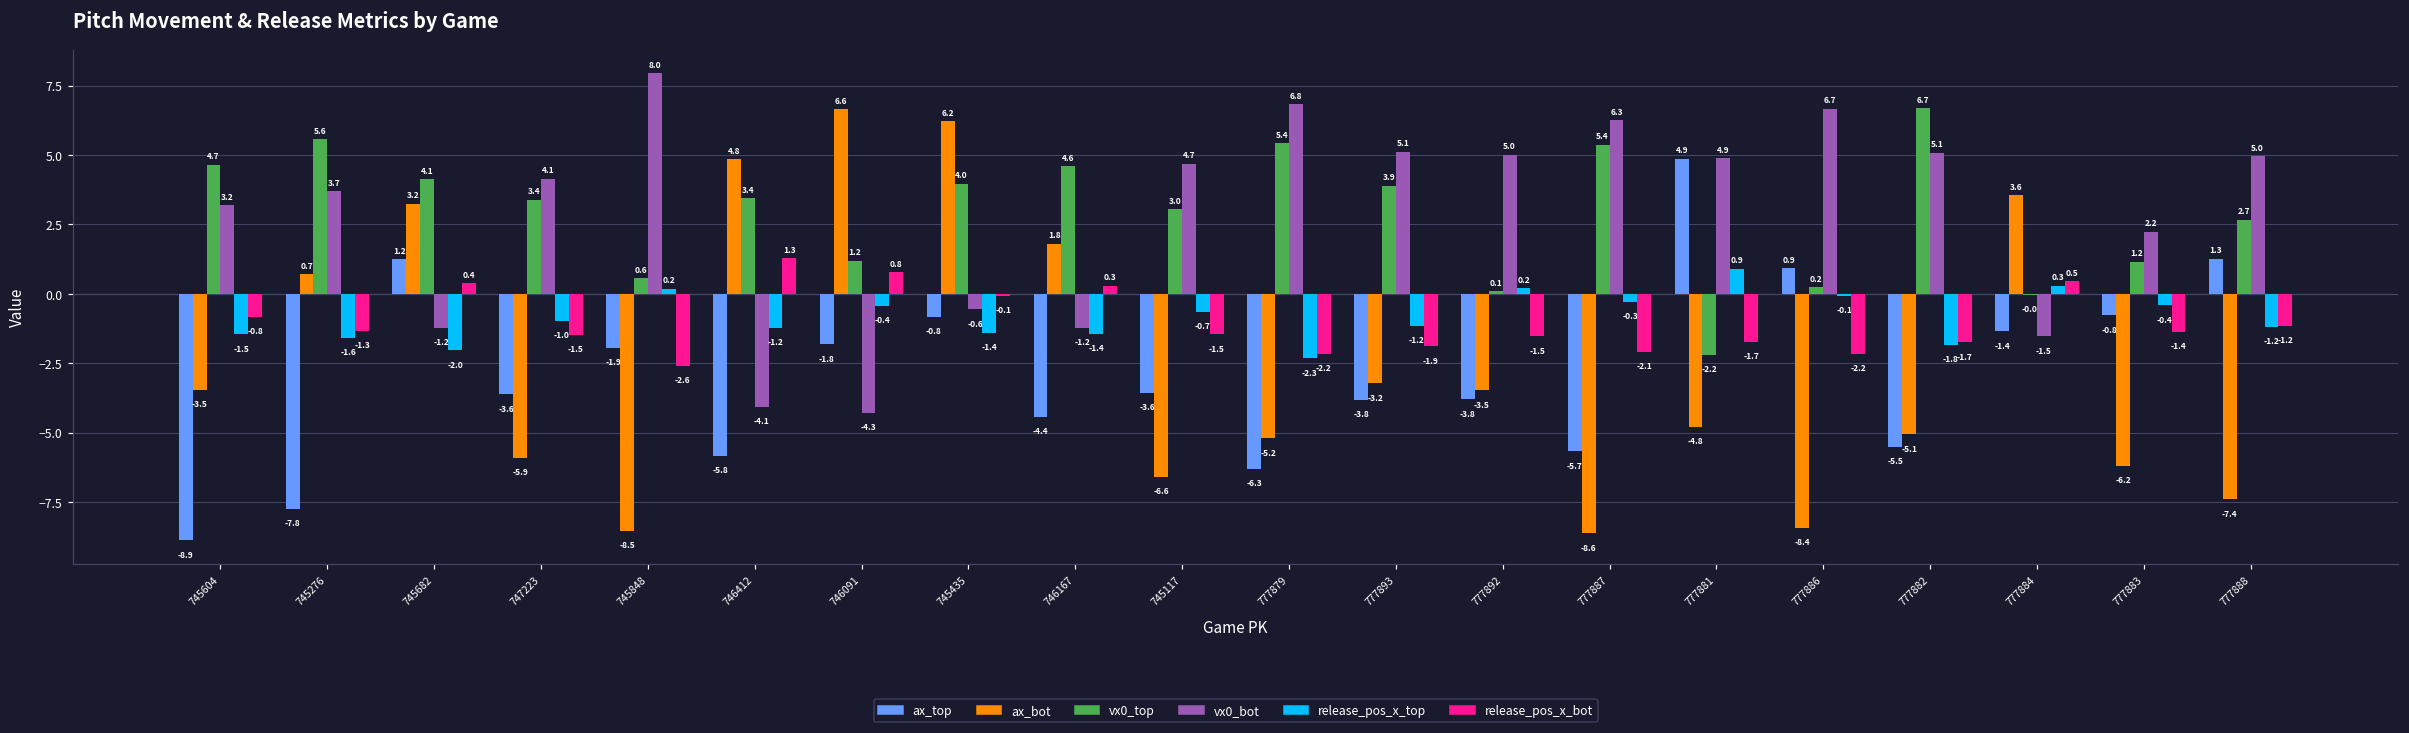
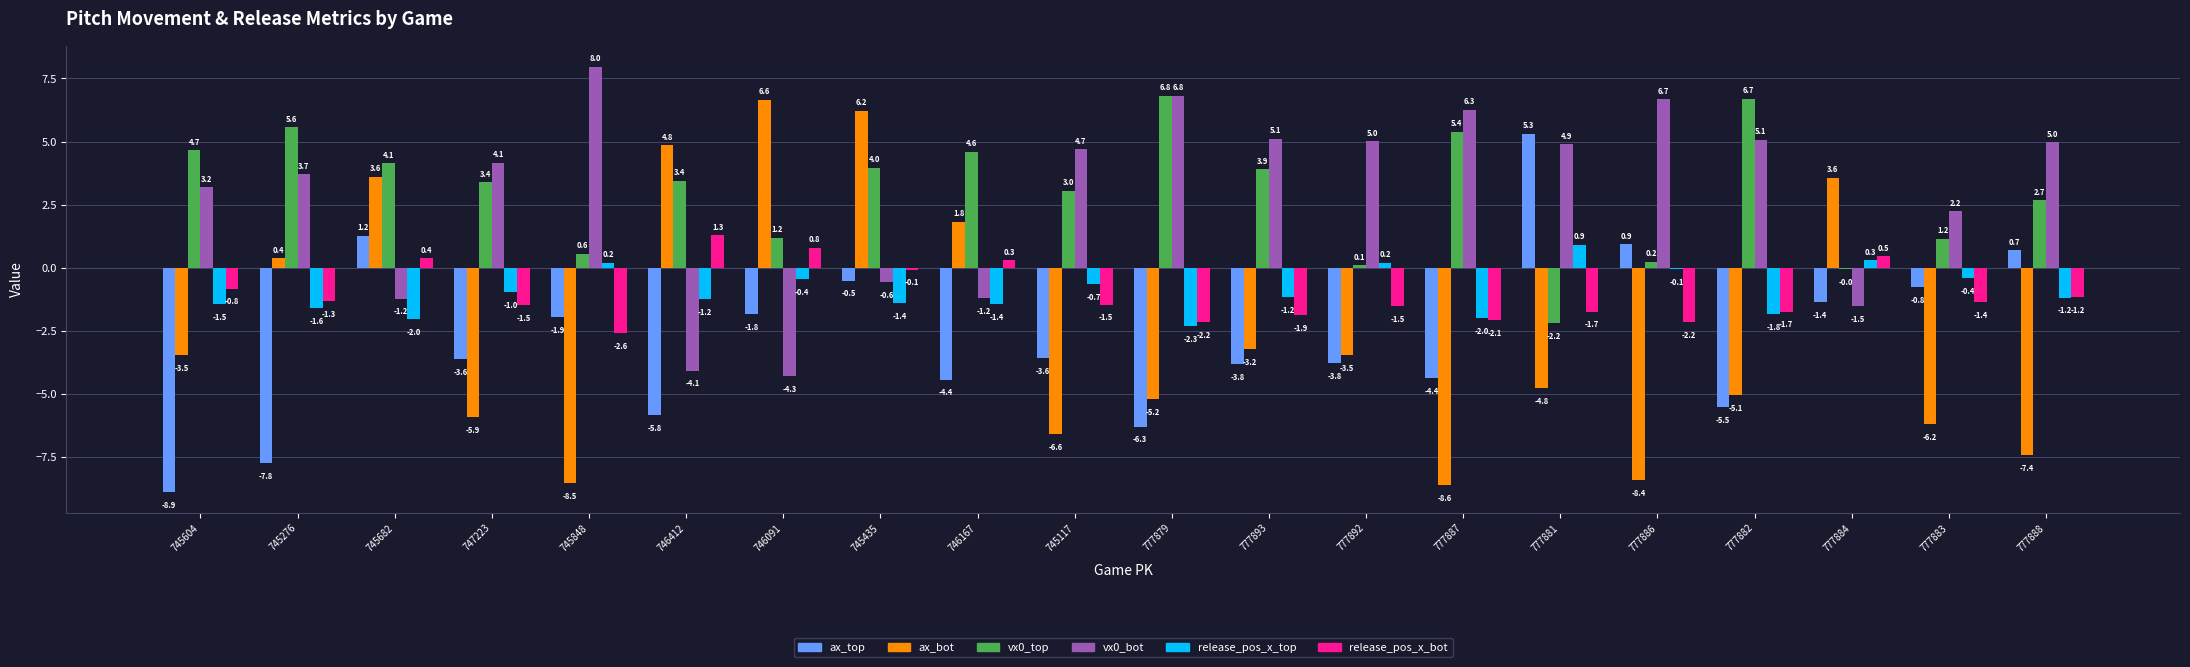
ax_bot, 745276: 0.7 -> 0.4
ax_bot, 745682: 3.2 -> 3.6
ax_top, 745435: -0.8 -> -0.5
vx0_top, 777879: 5.4 -> 6.8
ax_top, 777887: -5.7 -> -4.4
release_pos_x_top, 777887: -0.3 -> -2.0
ax_top, 777881: 4.9 -> 5.3
ax_top, 777888: 1.3 -> 0.7
